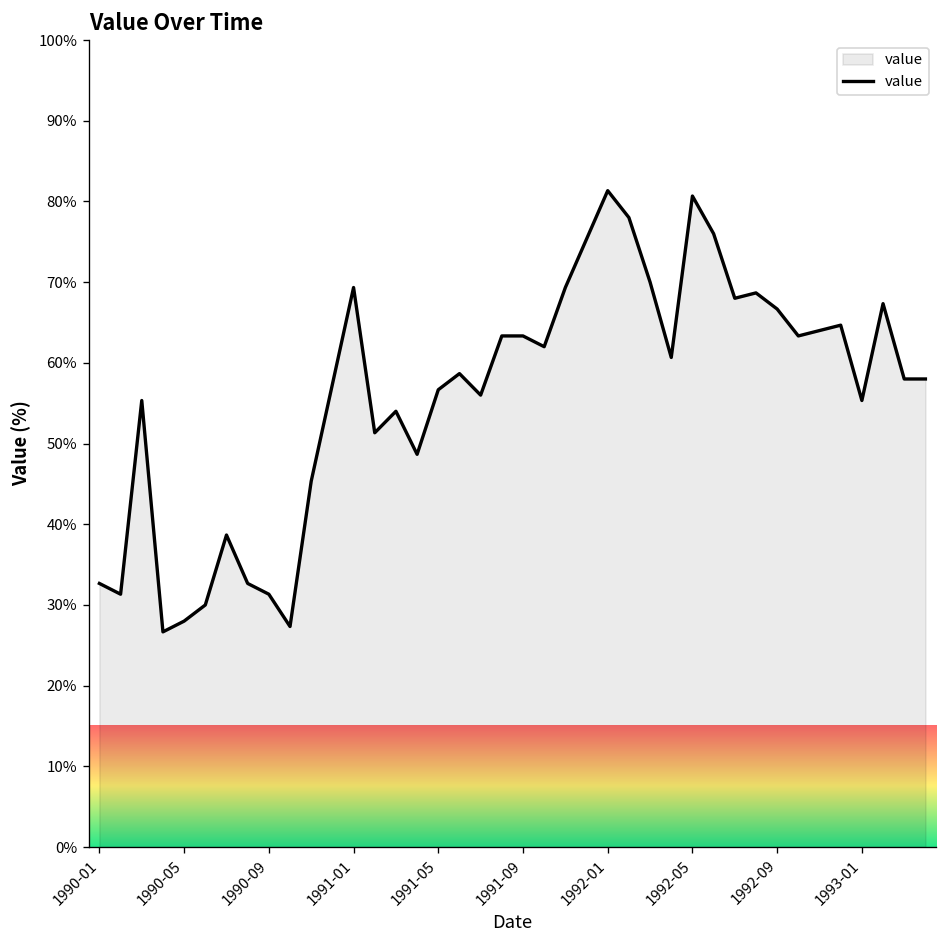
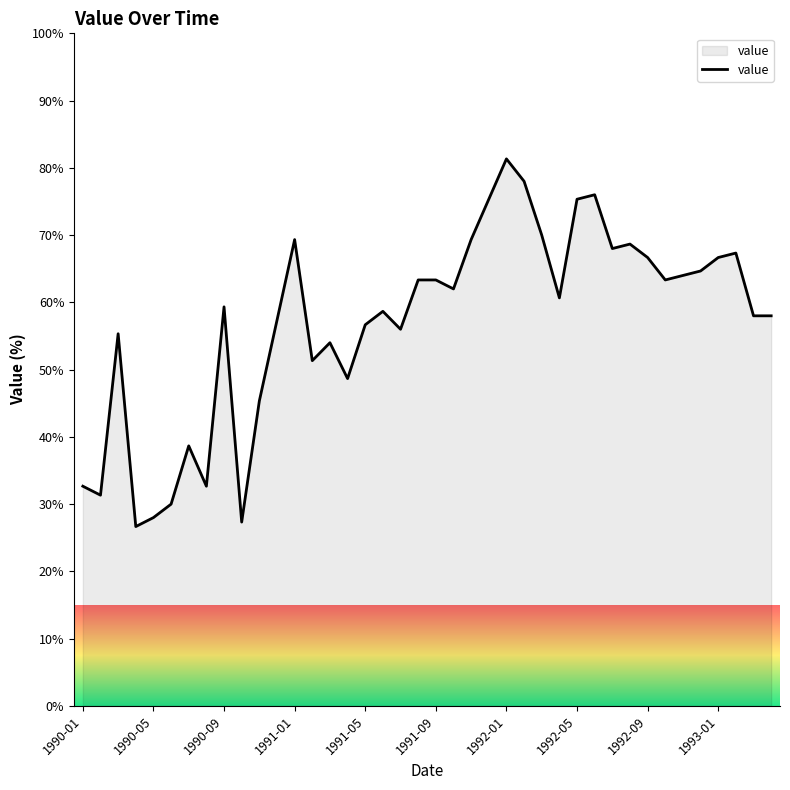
1990-09: 31% -> 59%
1992-05: 81% -> 75%
1993-01: 55% -> 67%
